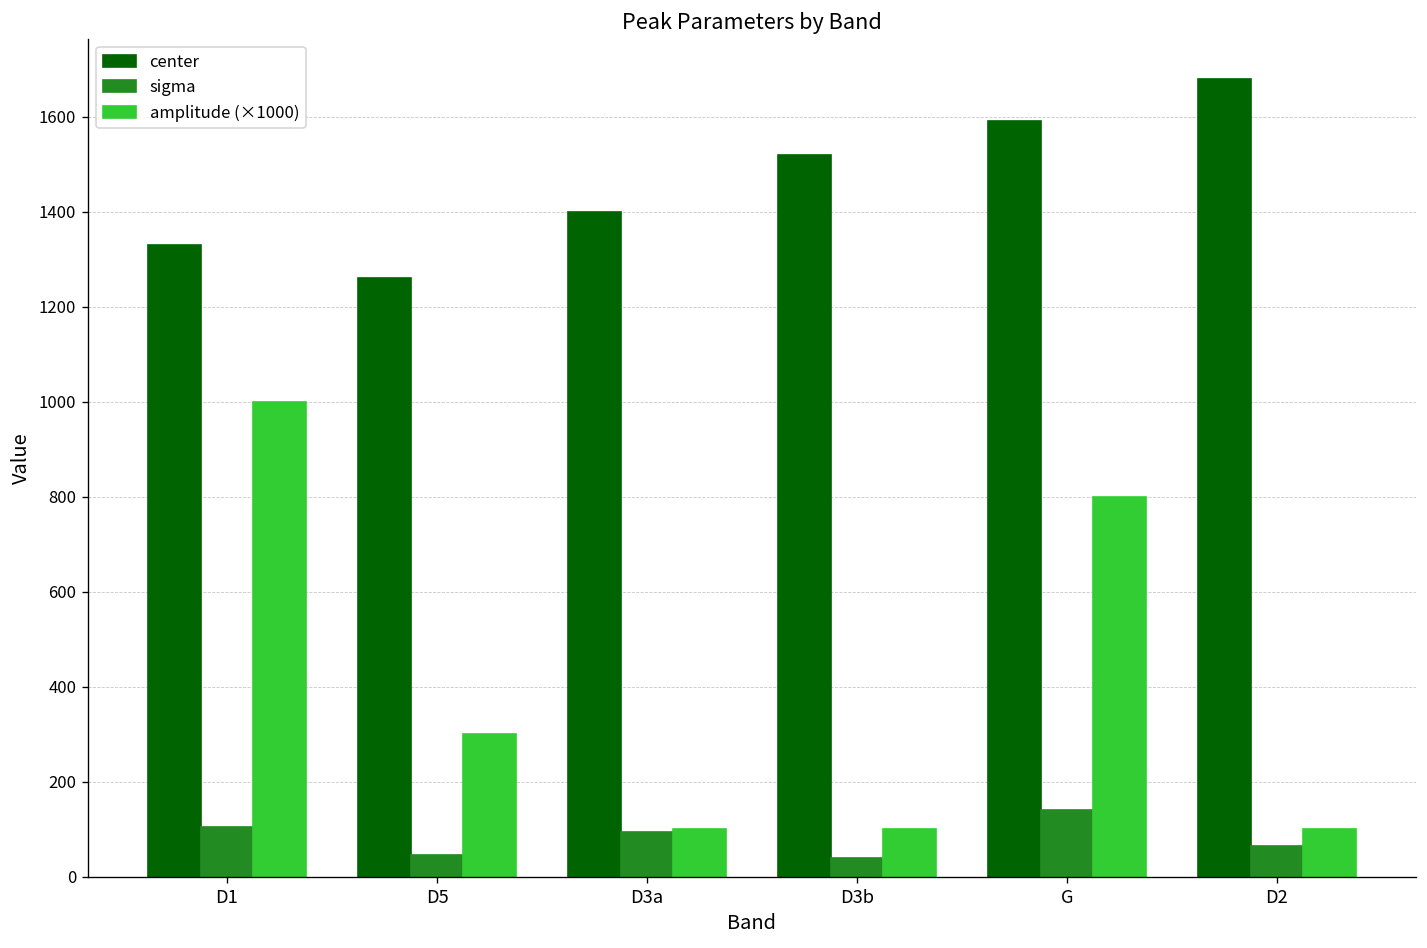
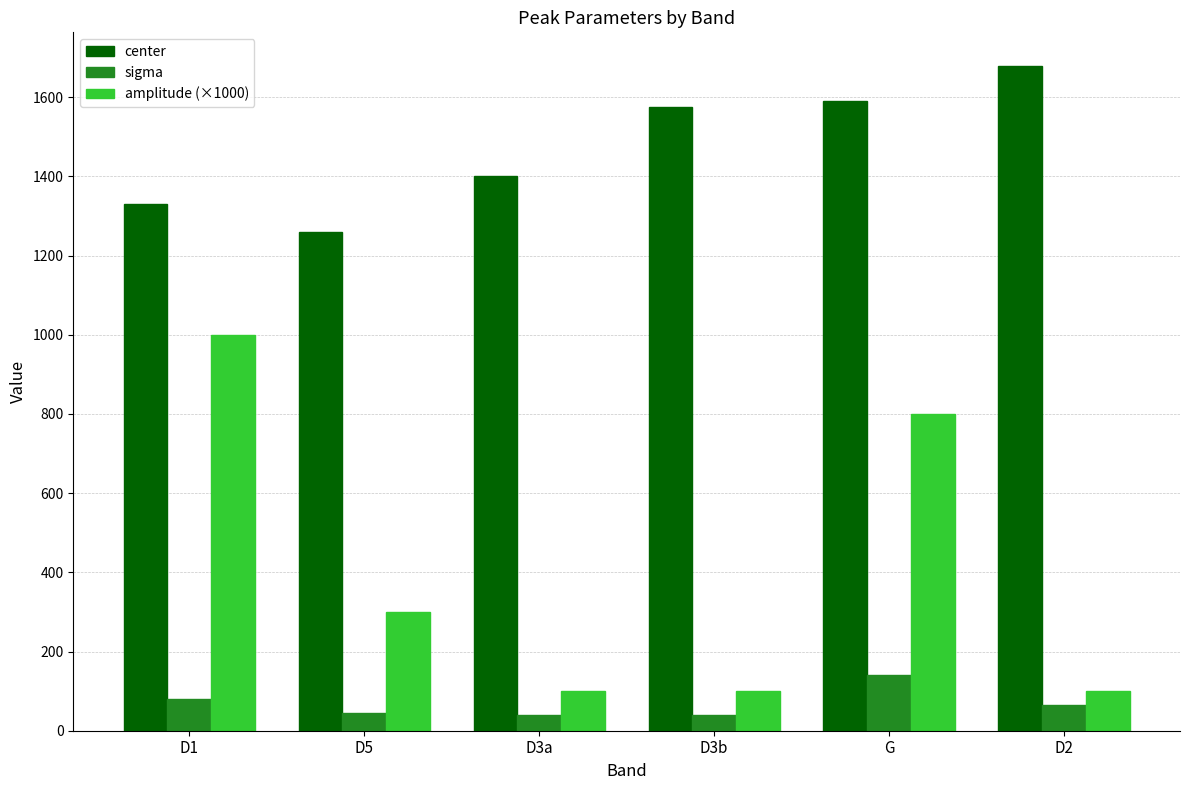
sigma, D1: 110 -> 80
sigma, D3a: 90 -> 40
center, D3b: 1520 -> 1580
